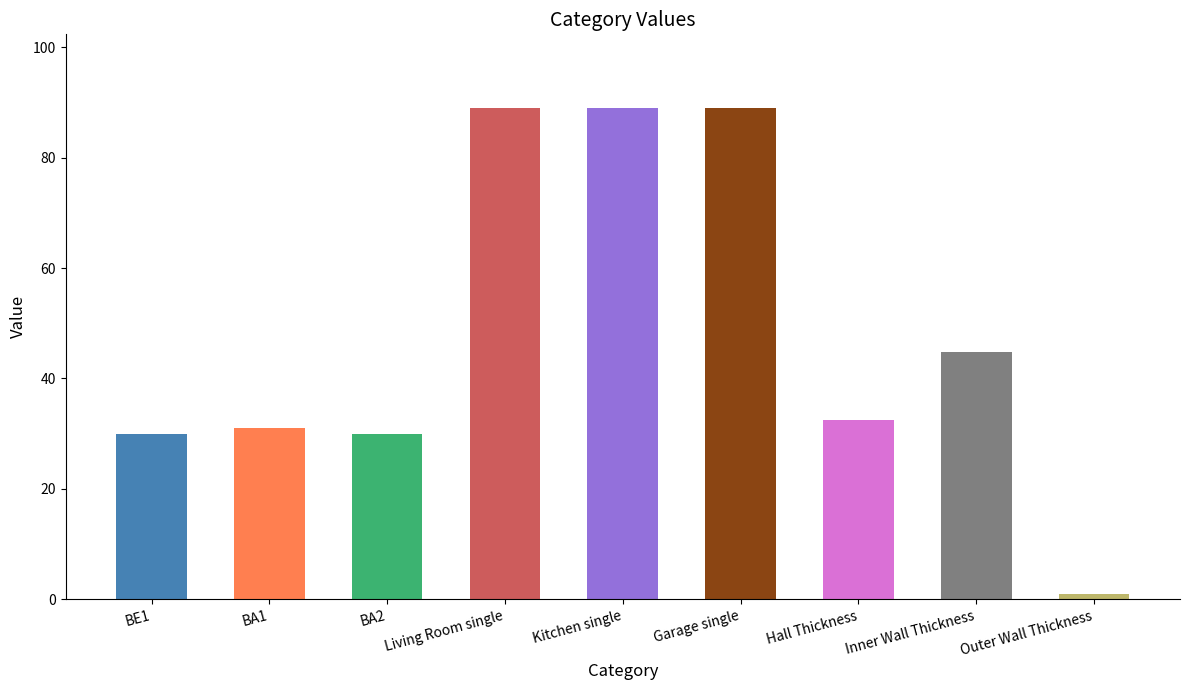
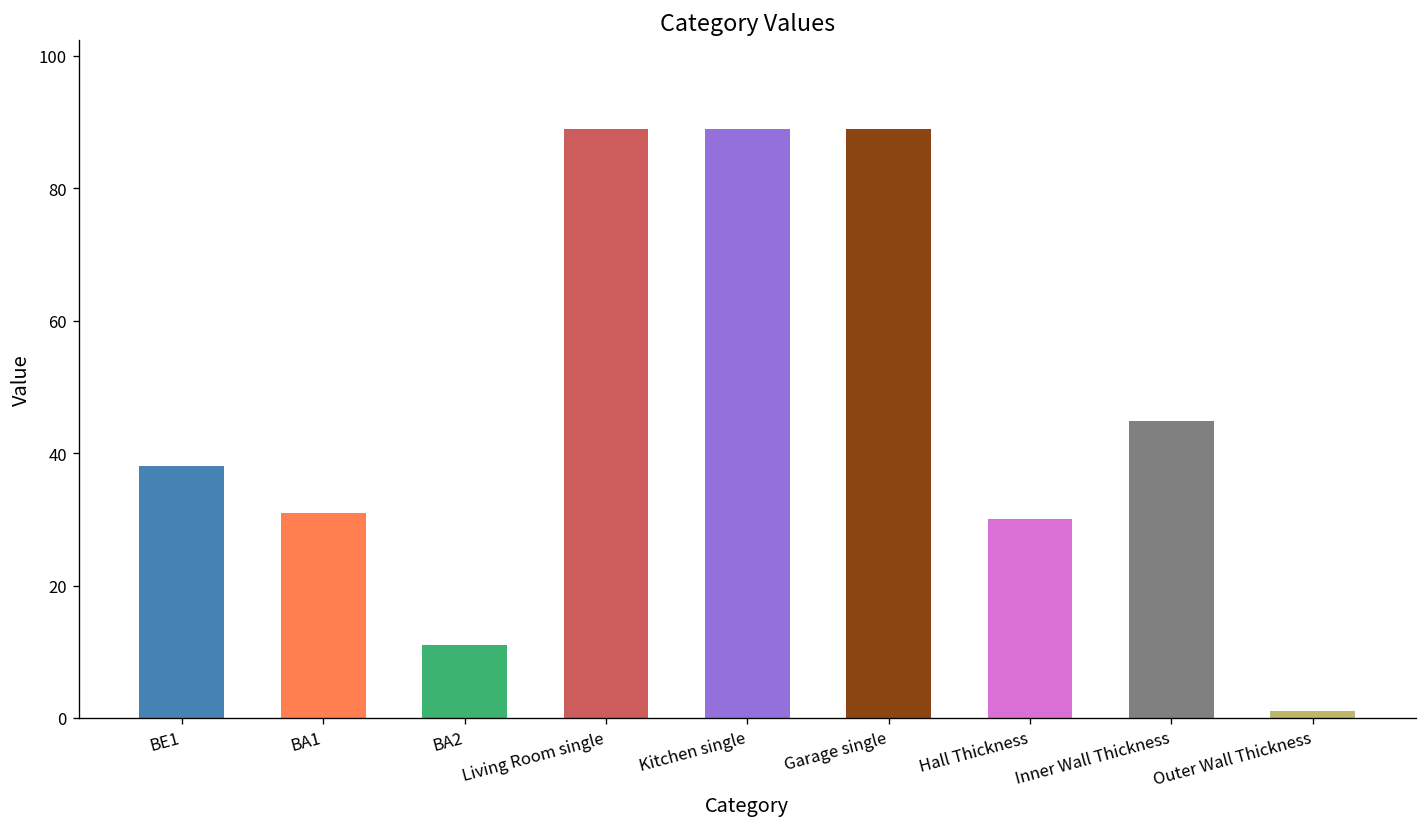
BE1: 30 -> 38
BA2: 30 -> 11
Hall Thickness: 33 -> 30
